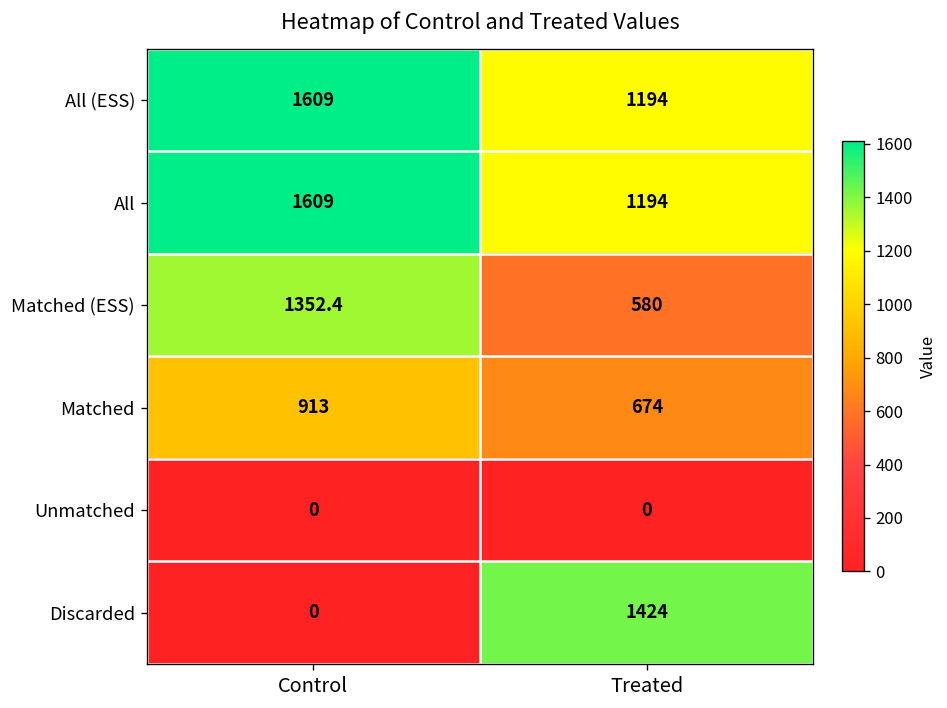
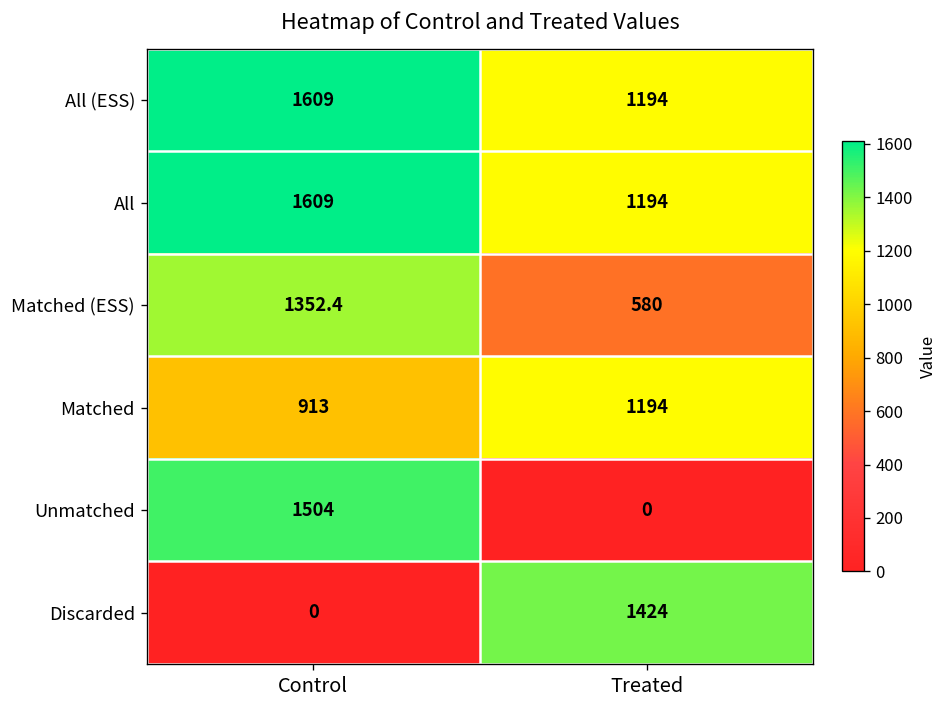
Matched, Treated: 674 -> 1194
Unmatched, Control: 0 -> 1504
